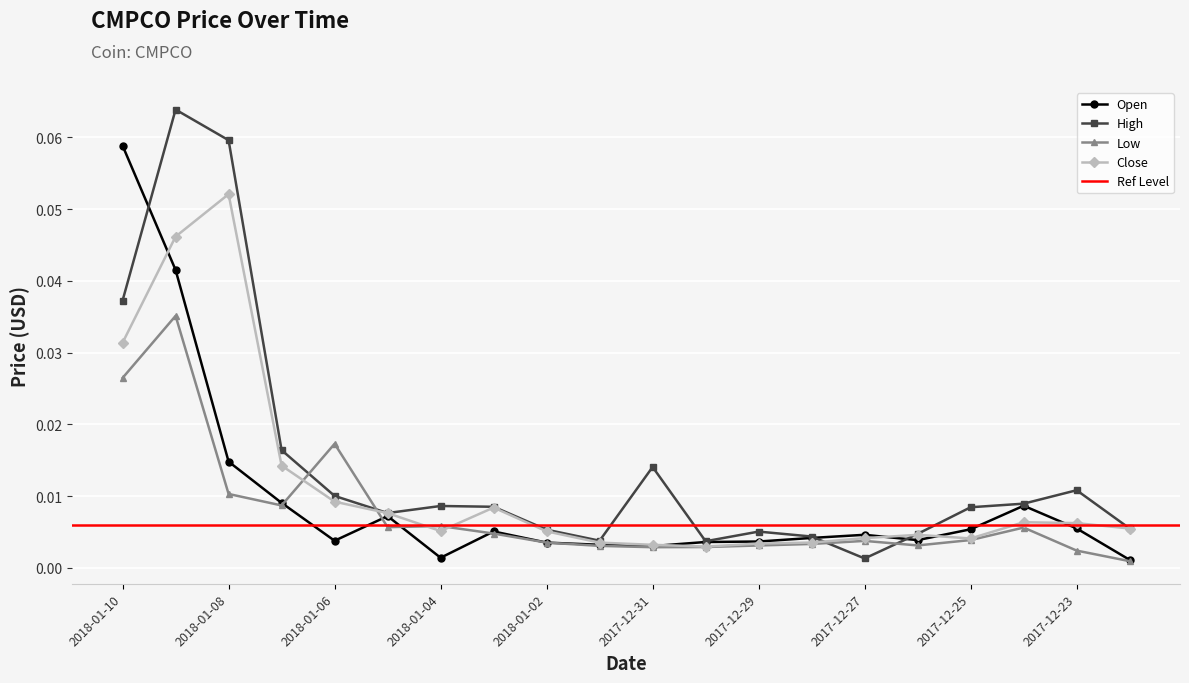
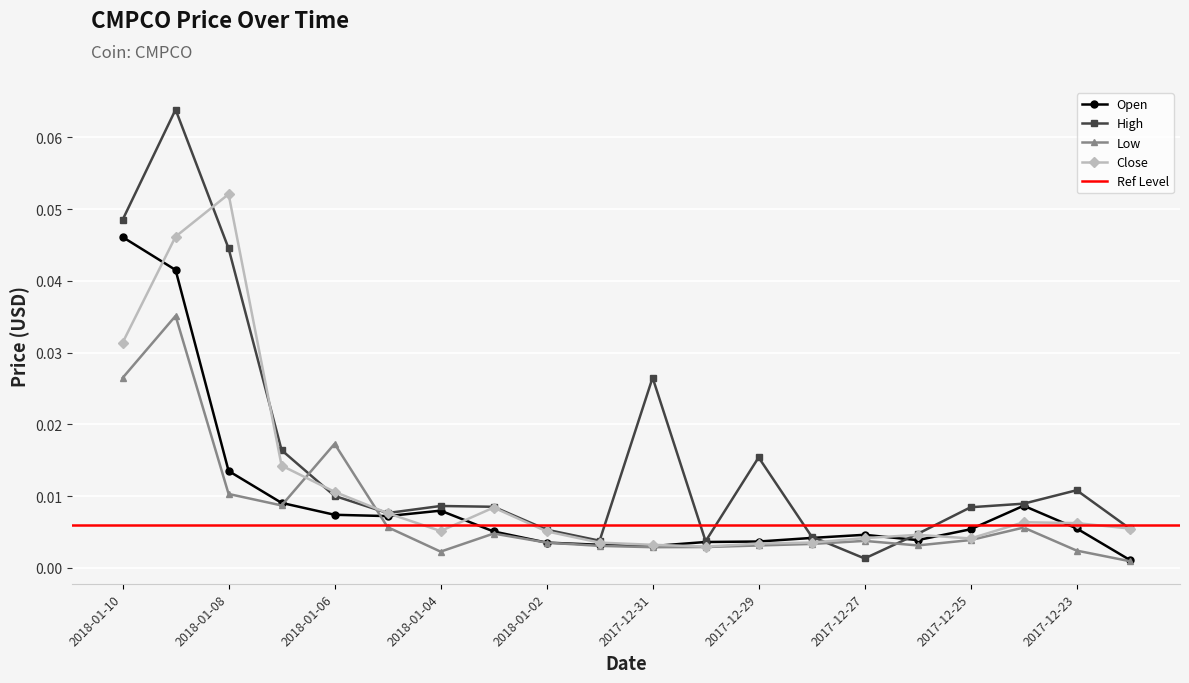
Open, 2018-01-10: 0.059 -> 0.046
High, 2018-01-10: 0.037 -> 0.049
Open, 2018-01-08: 0.015 -> 0.013
High, 2018-01-08: 0.060 -> 0.045
Open, 2018-01-06: 0.004 -> 0.007
Close, 2018-01-06: 0.009 -> 0.011
Open, 2018-01-04: 0.001 -> 0.008
Low, 2018-01-04: 0.006 -> 0.002
High, 2017-12-31: 0.014 -> 0.027
High, 2017-12-29: 0.005 -> 0.015
